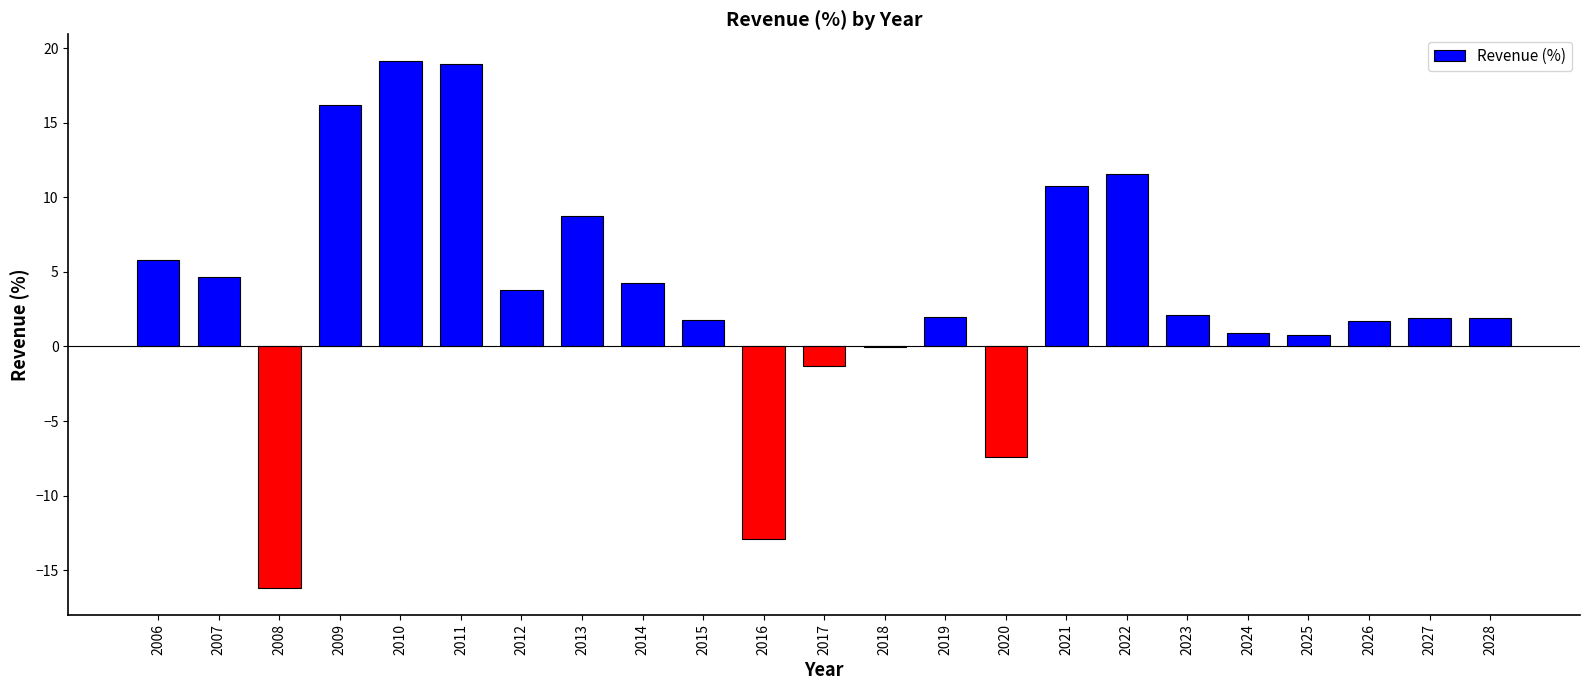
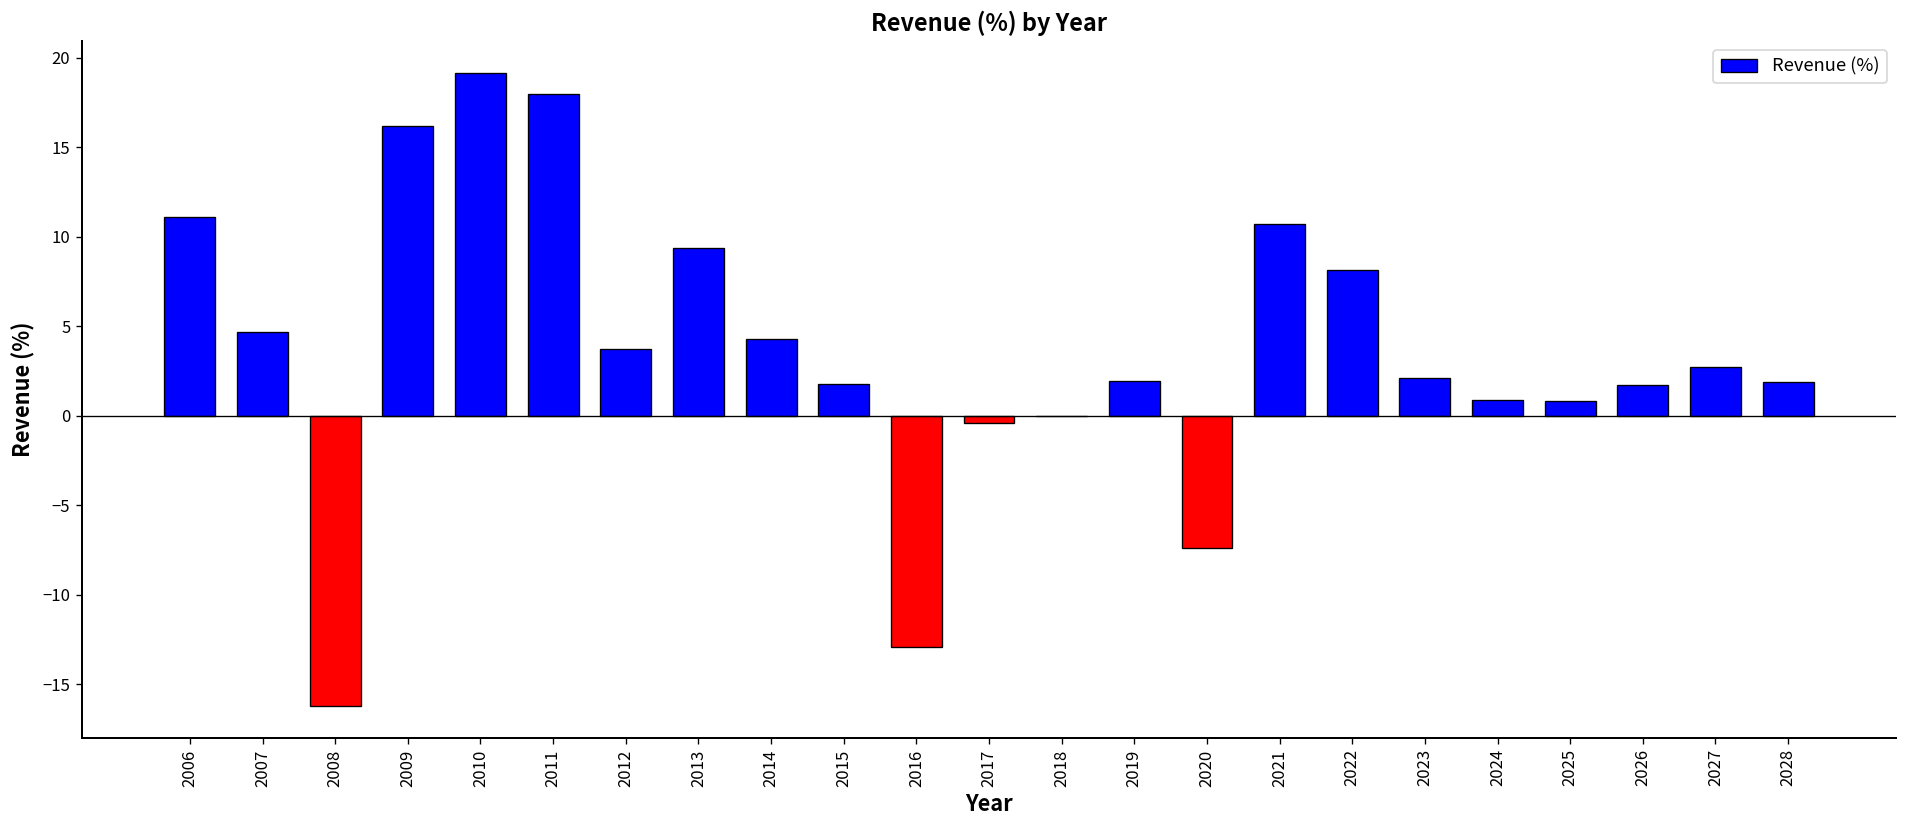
2006: 5.8 -> 11.1
2011: 18.9 -> 18.0
2013: 8.8 -> 9.3
2017: -1.3 -> -0.4
2022: 11.5 -> 8.1
2027: 1.9 -> 2.7
